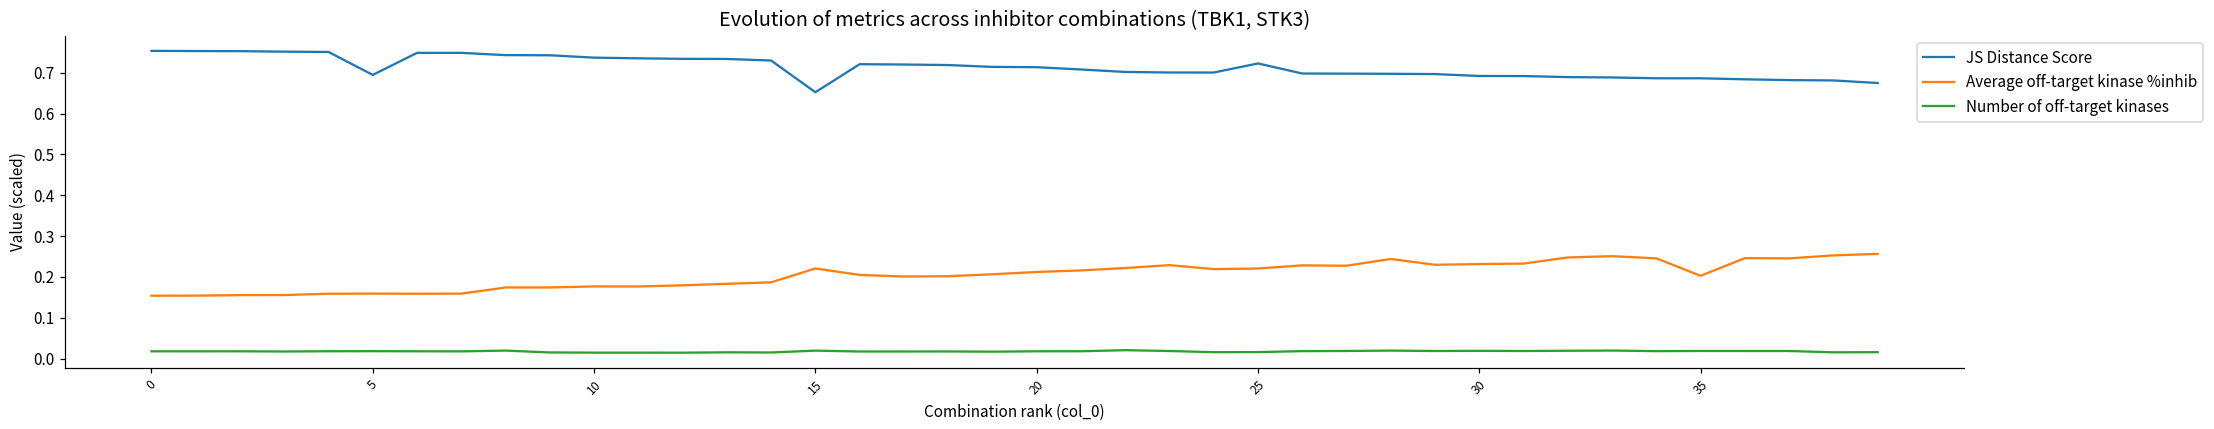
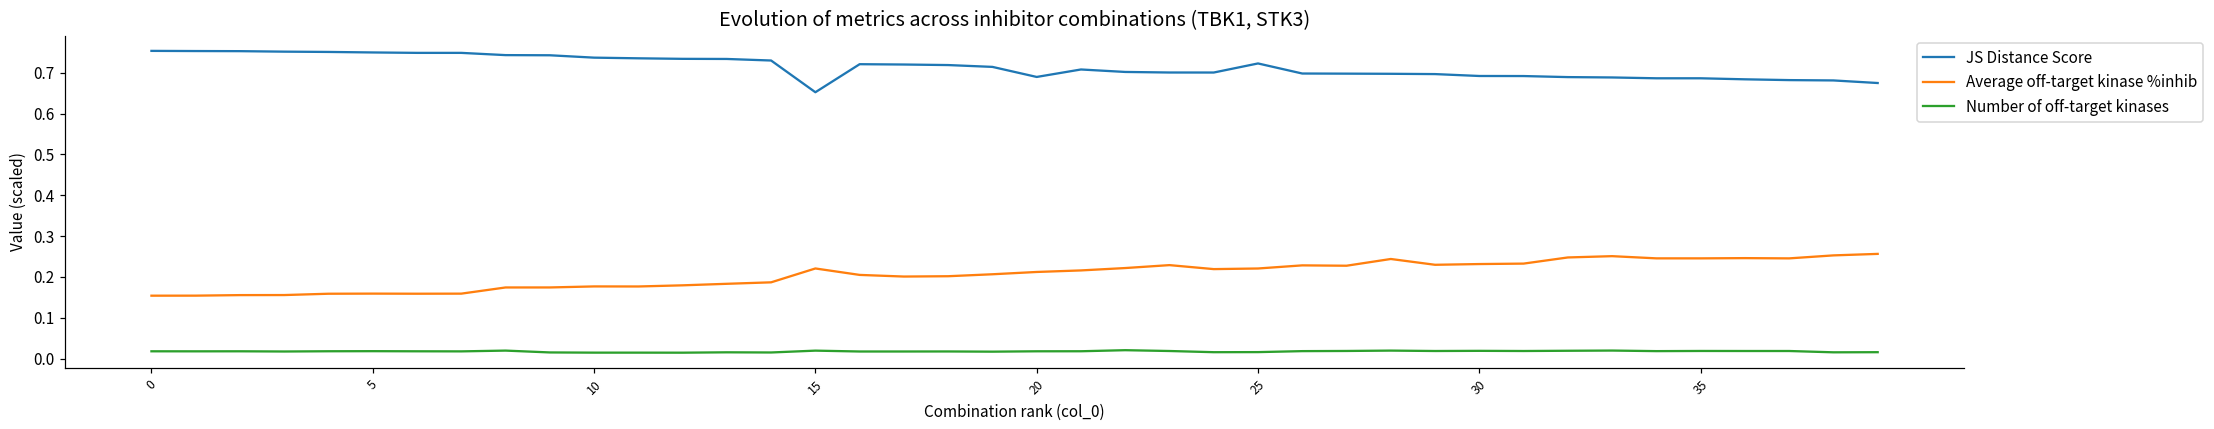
JS Distance Score, 5: 0.69 -> 0.75
JS Distance Score, 20: 0.71 -> 0.69
Average off-target kinase %inhib, 35: 0.20 -> 0.25
